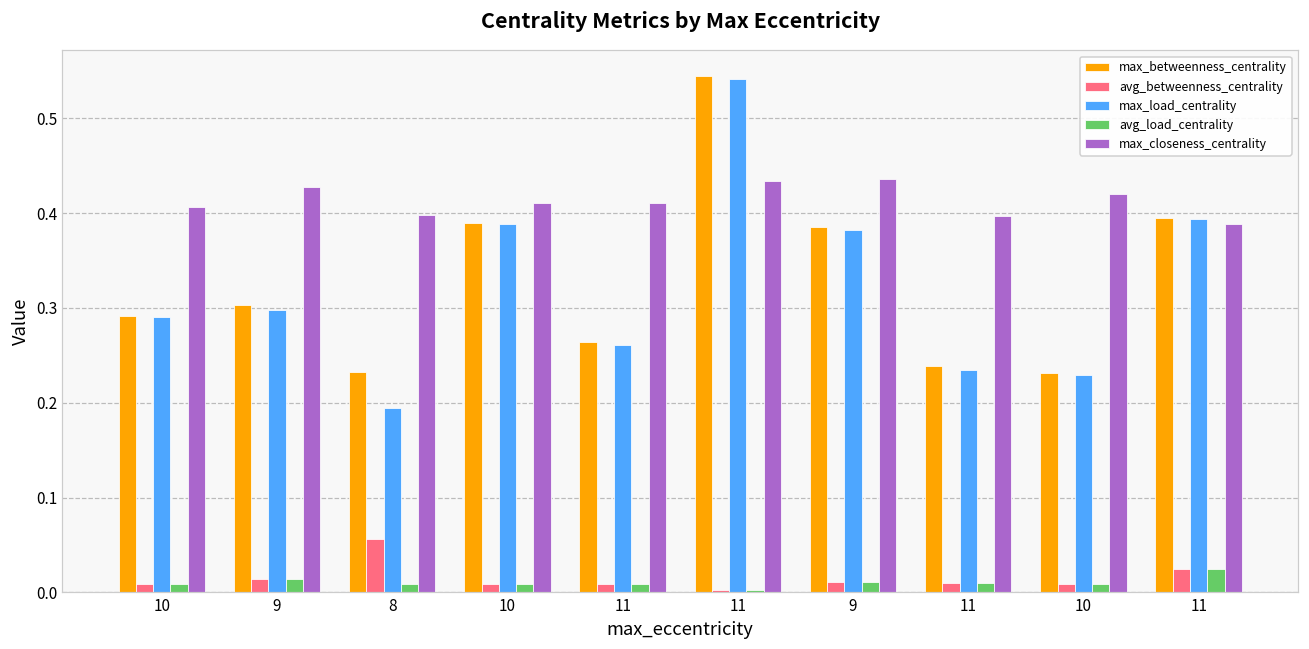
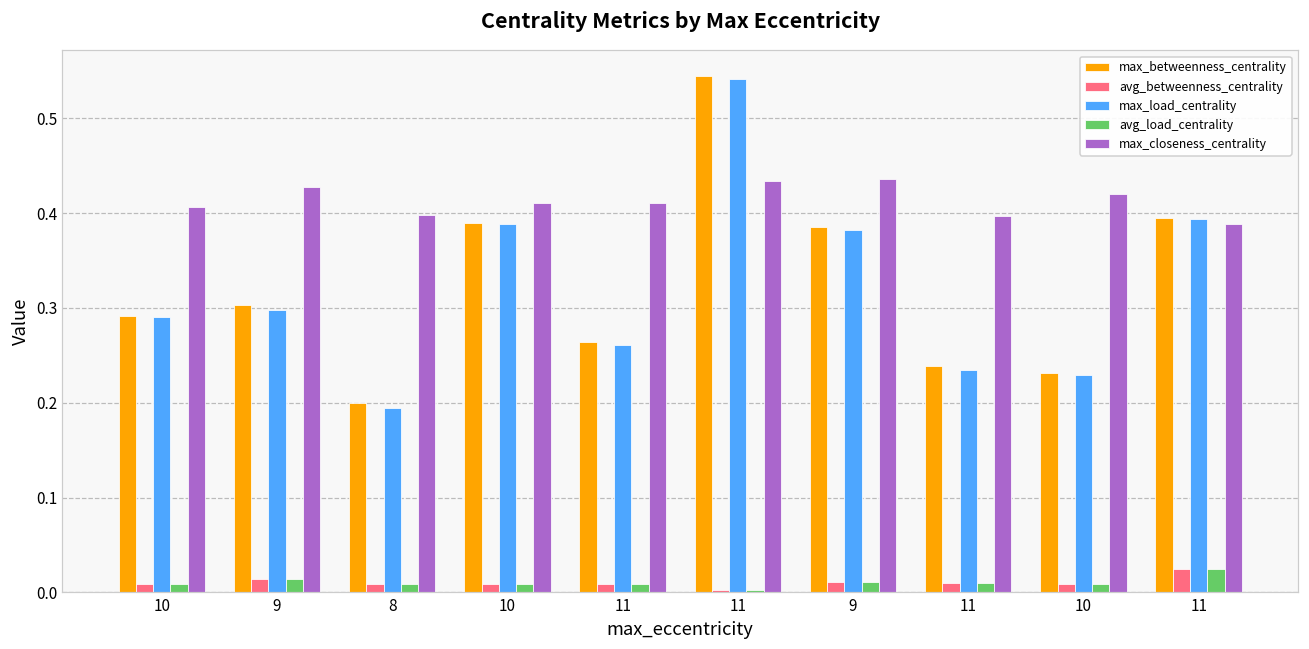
max_betweenness_centrality, 8: 0.23 -> 0.20
avg_betweenness_centrality, 8: 0.06 -> 0.01
